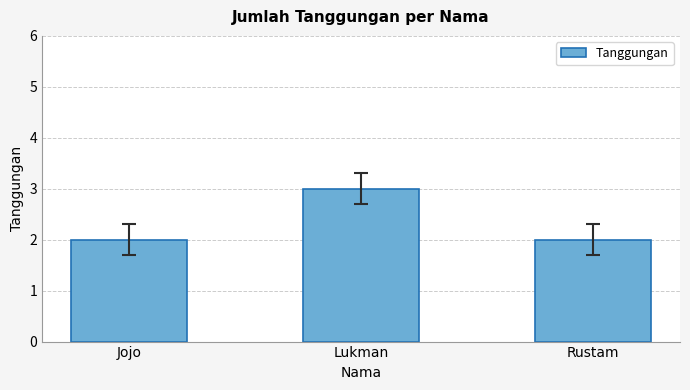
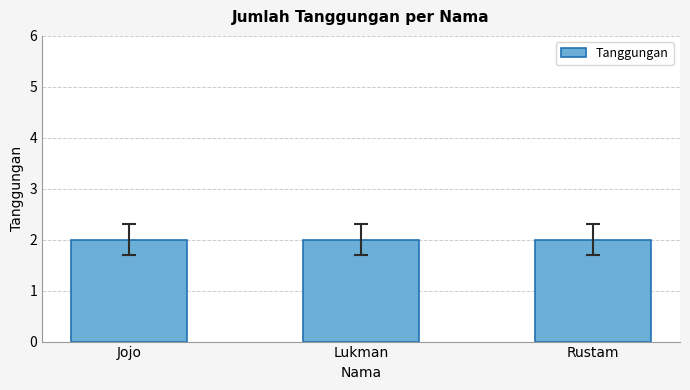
Tanggungan, Lukman: 3 -> 2
